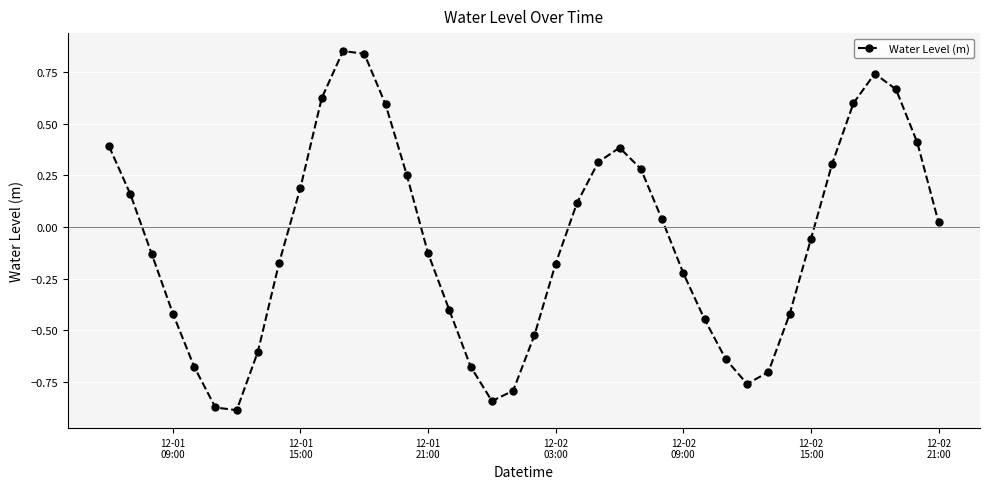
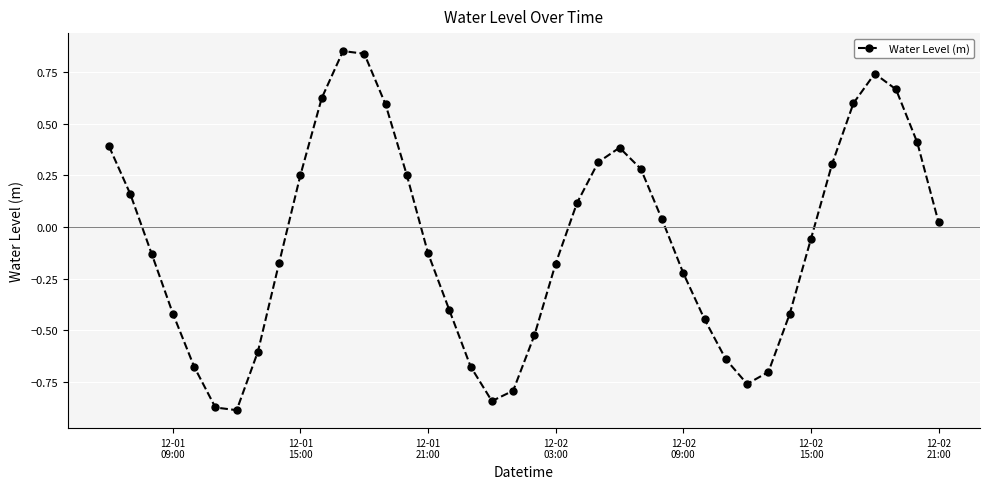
12-01 15:00: 0.19 -> 0.25
